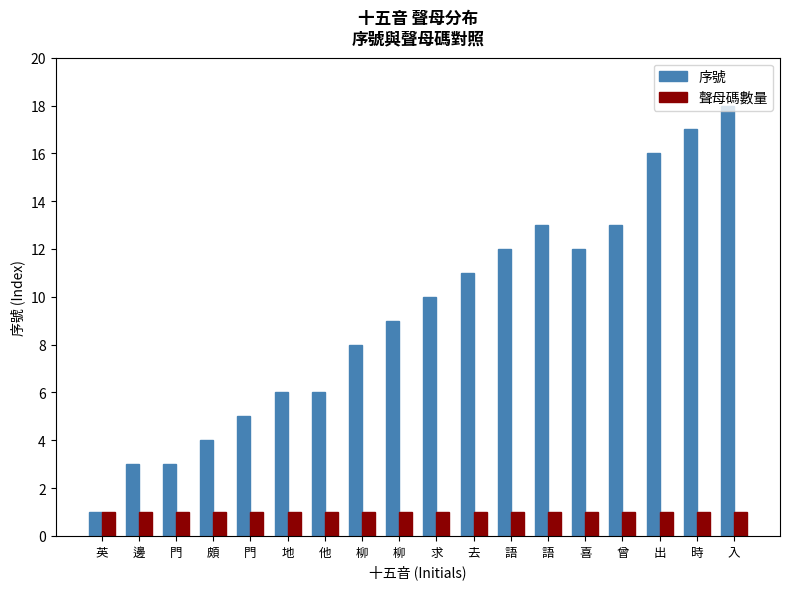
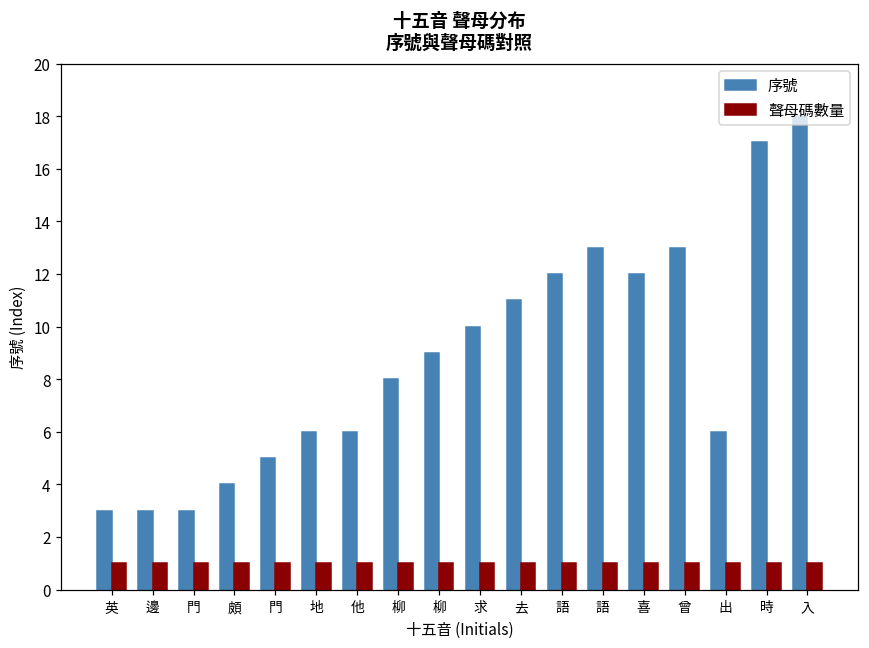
序號, 英: 1 -> 3
序號, 出: 16 -> 6
